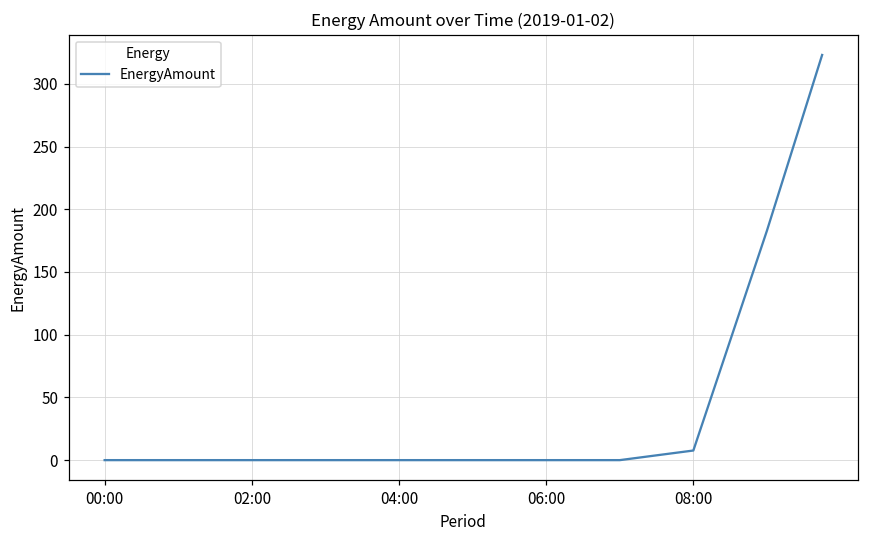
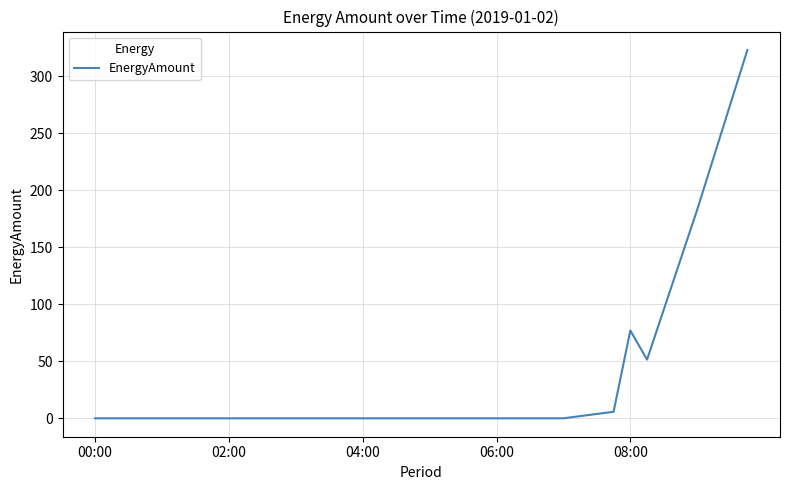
08:00: 8 -> 77
